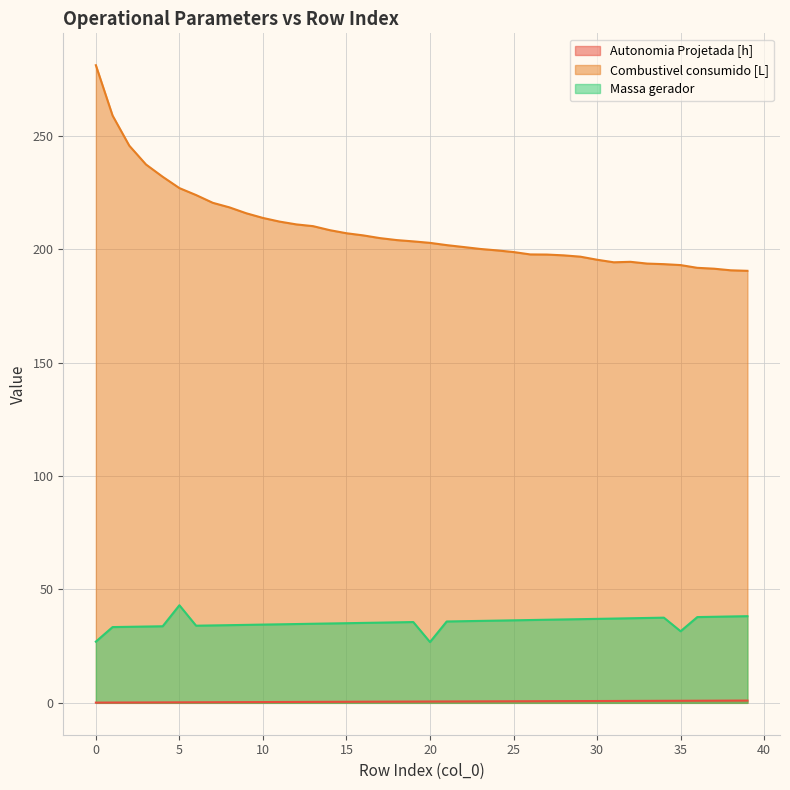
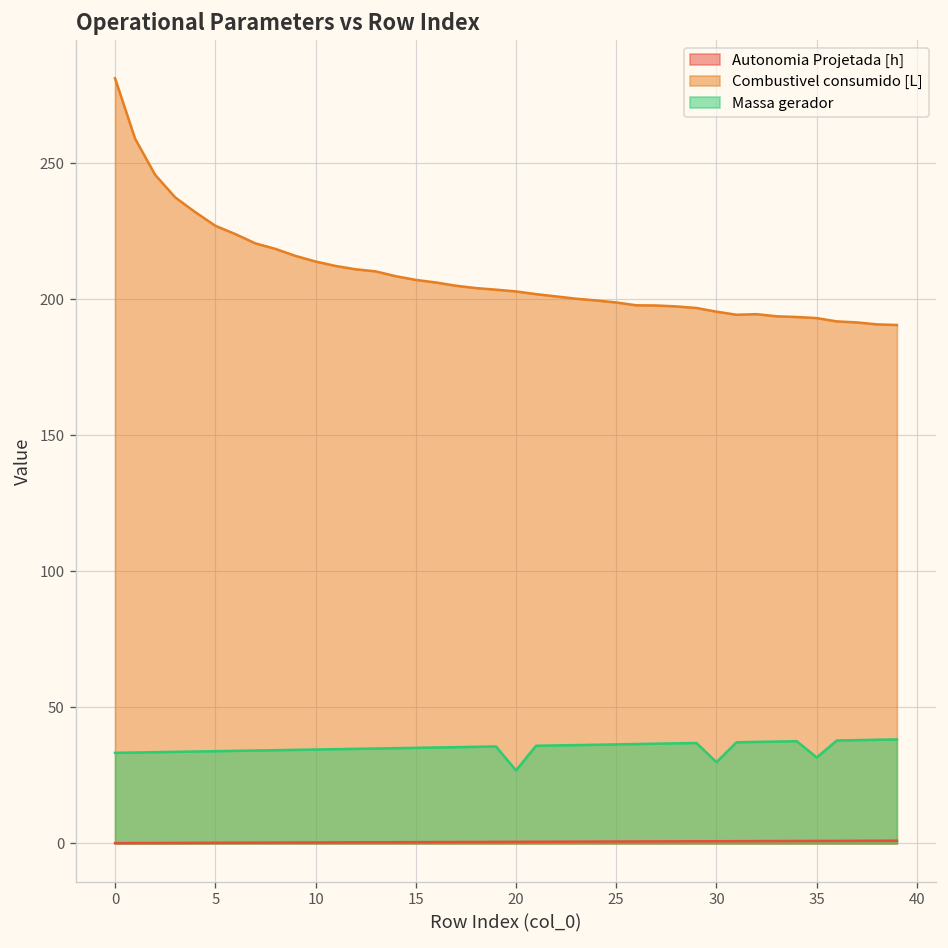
Massa gerador, 0: 27 -> 33
Massa gerador, 5: 43 -> 34
Massa gerador, 30: 37 -> 30
